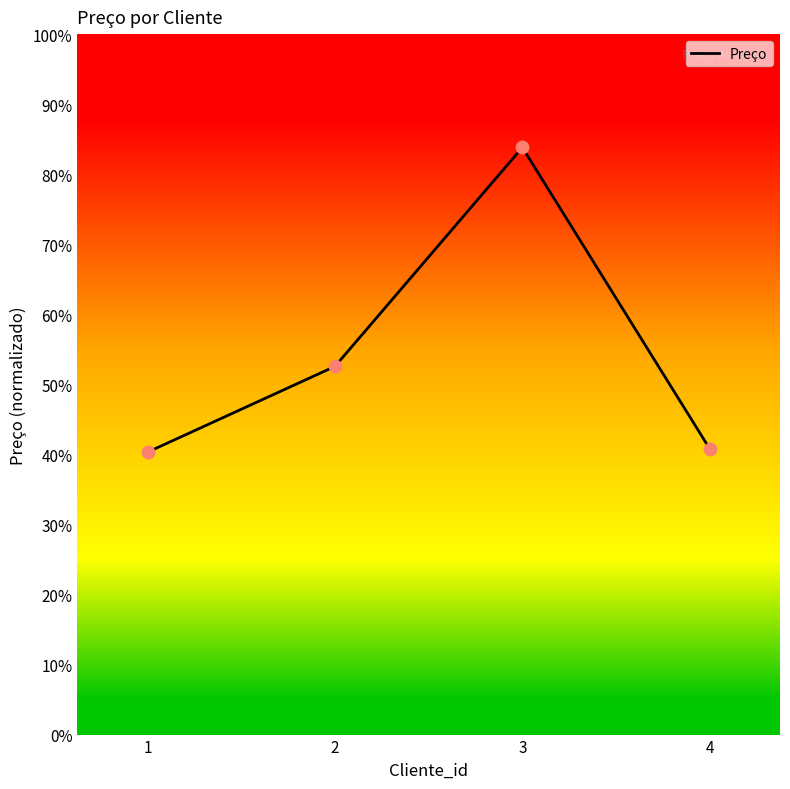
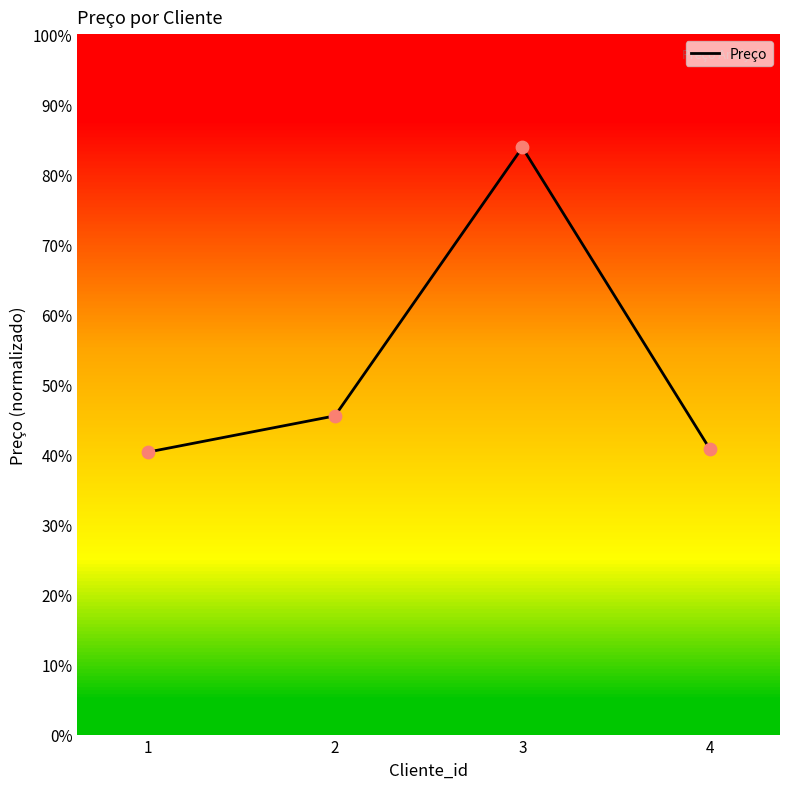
2: 53% -> 45%
